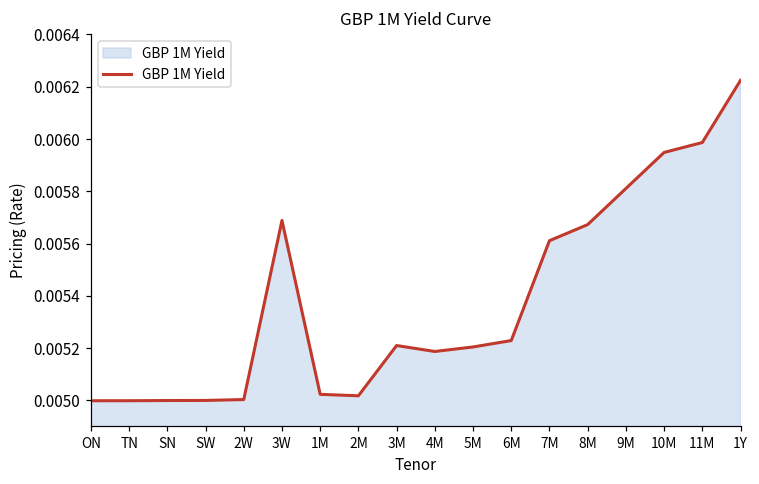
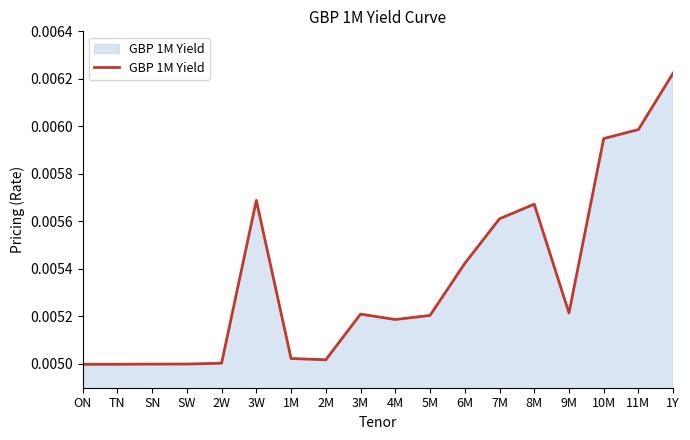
6M: 0.00523 -> 0.00542
9M: 0.00581 -> 0.00521
